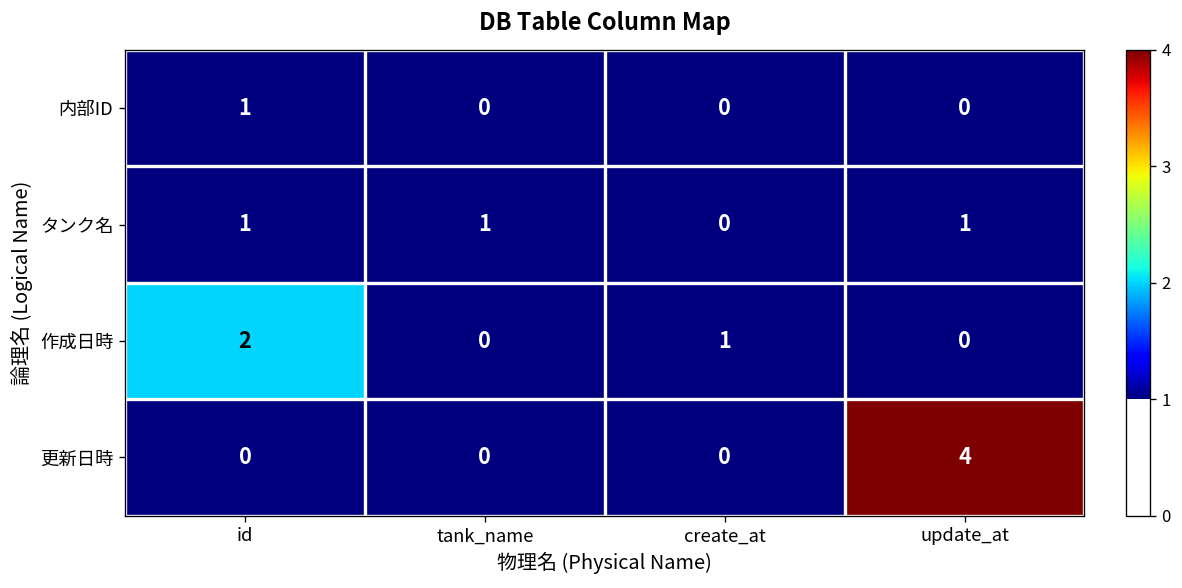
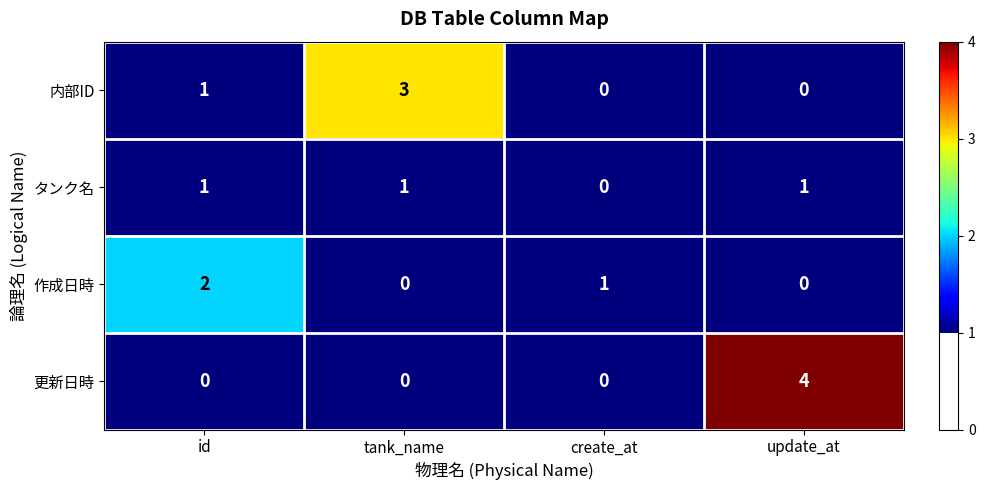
内部ID, tank_name: 0 -> 3
